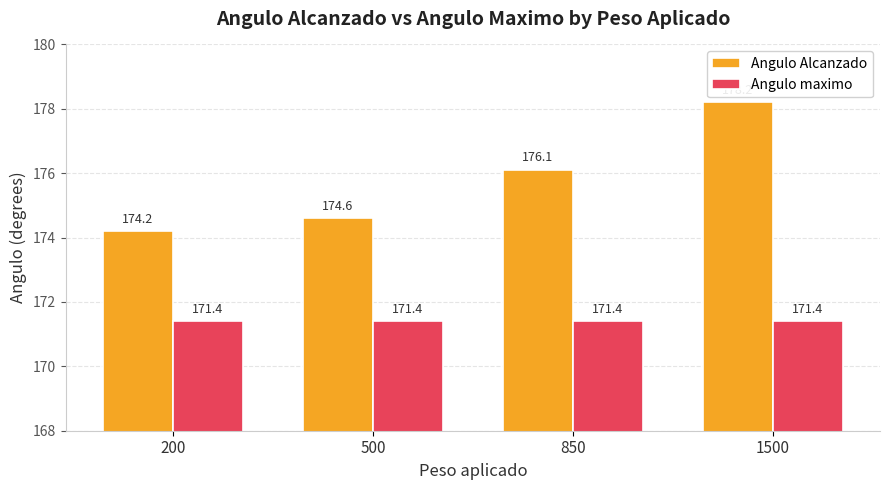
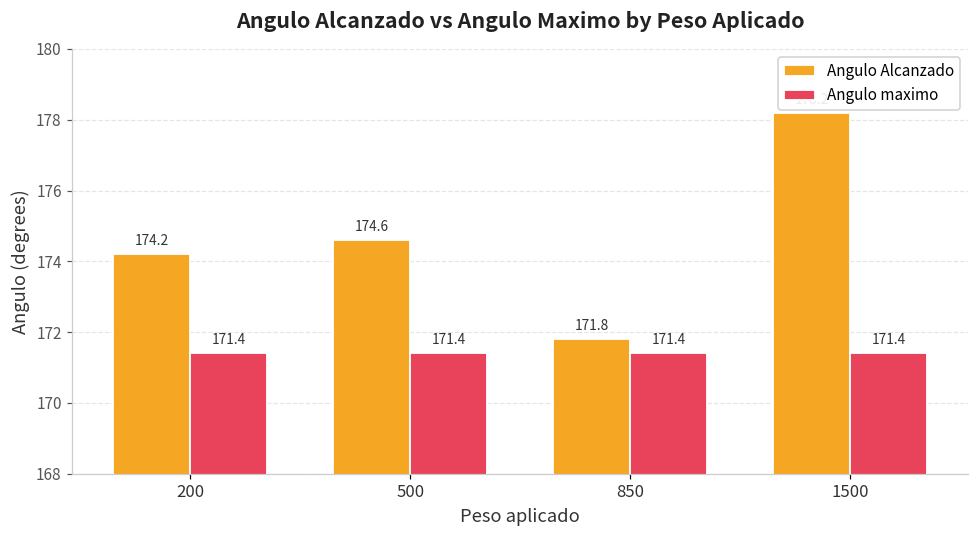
Angulo Alcanzado, 850: 176.1 -> 171.8
